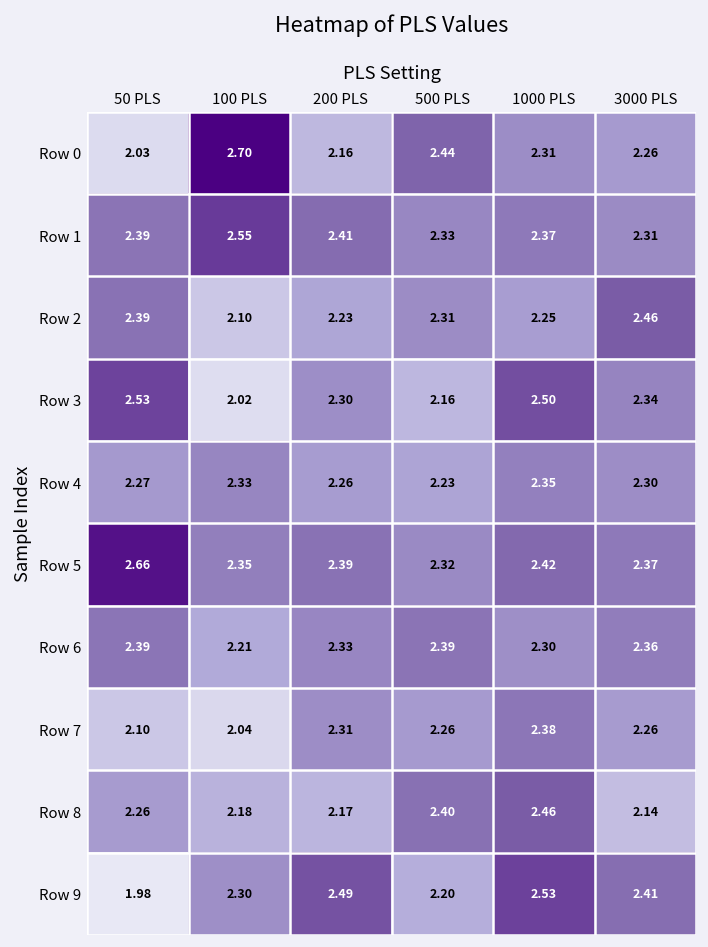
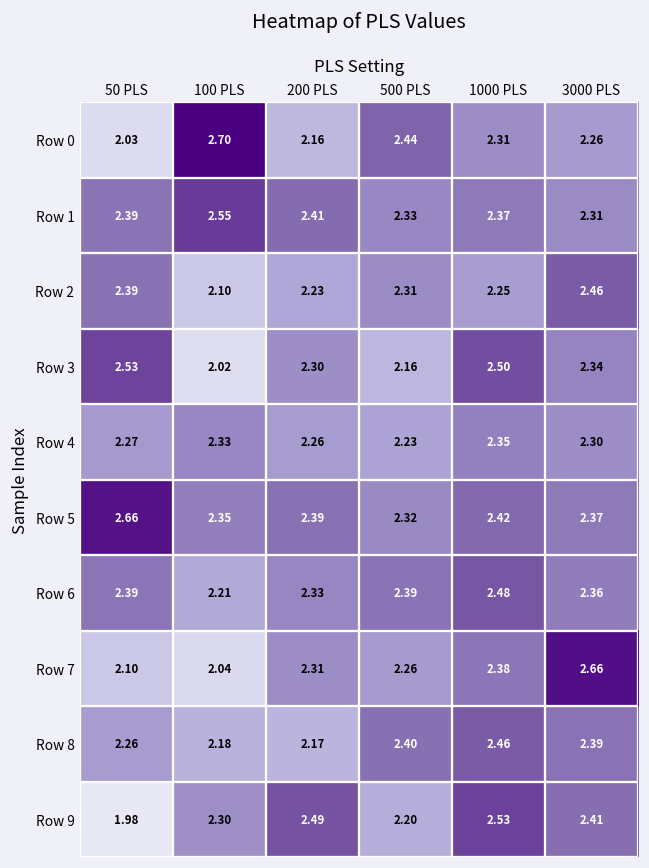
Row 6, 1000 PLS: 2.30 -> 2.48
Row 7, 3000 PLS: 2.26 -> 2.66
Row 8, 3000 PLS: 2.14 -> 2.39
